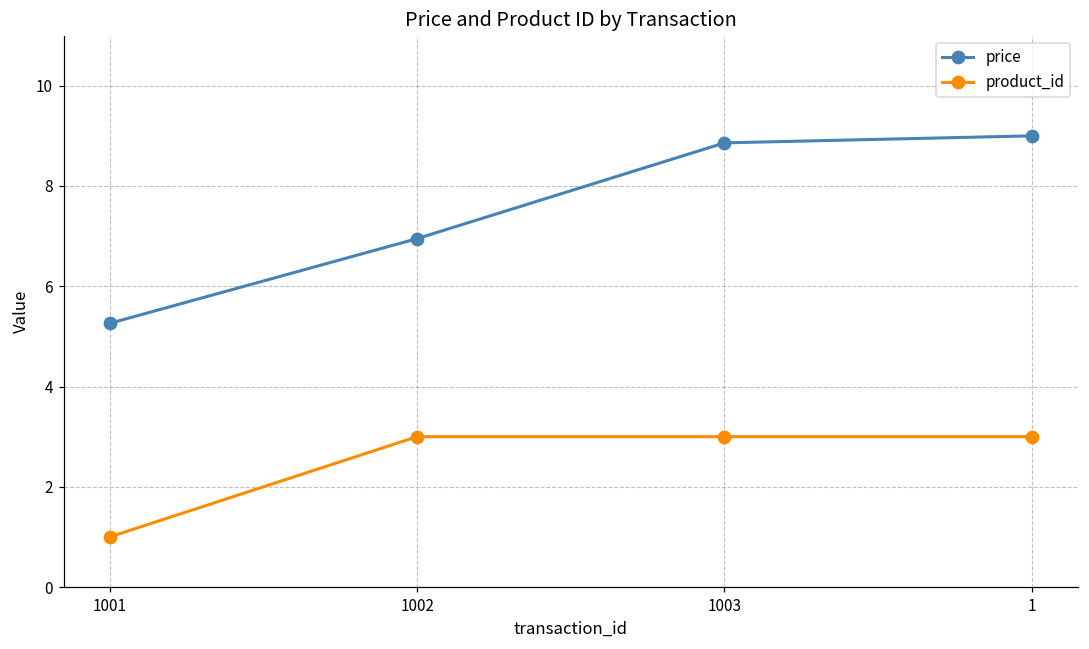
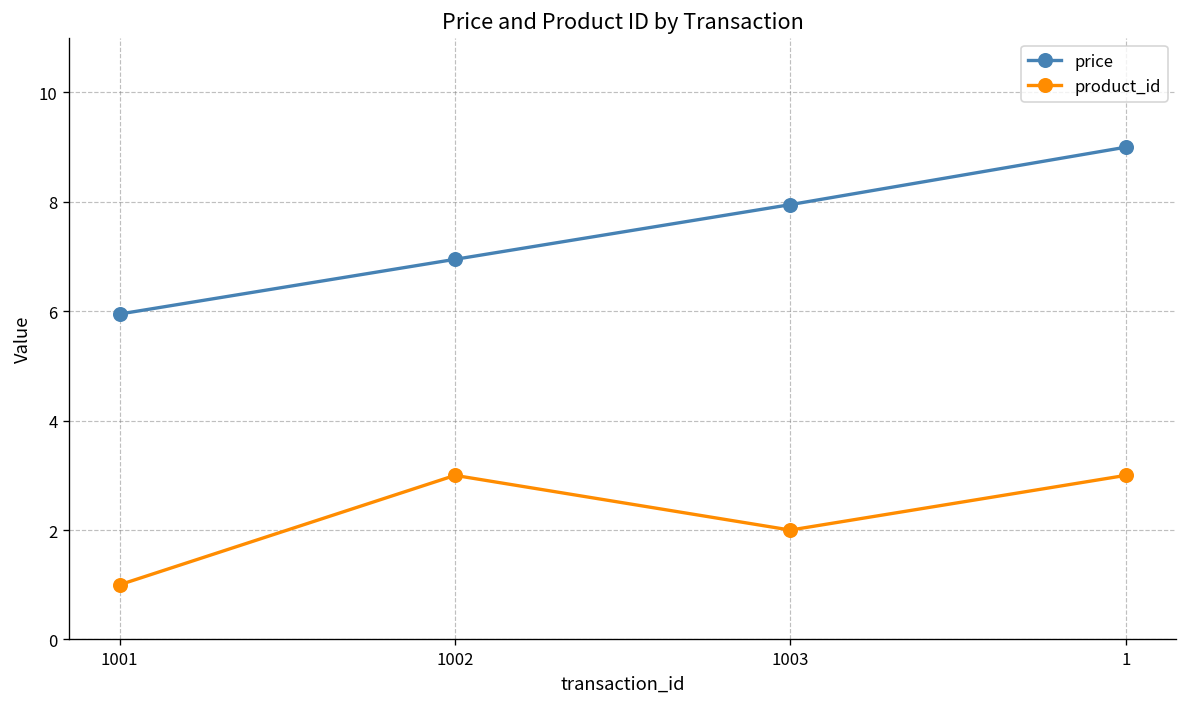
price, 1001: 5.3 -> 6.0
price, 1003: 8.9 -> 8.0
product_id, 1003: 3 -> 2
